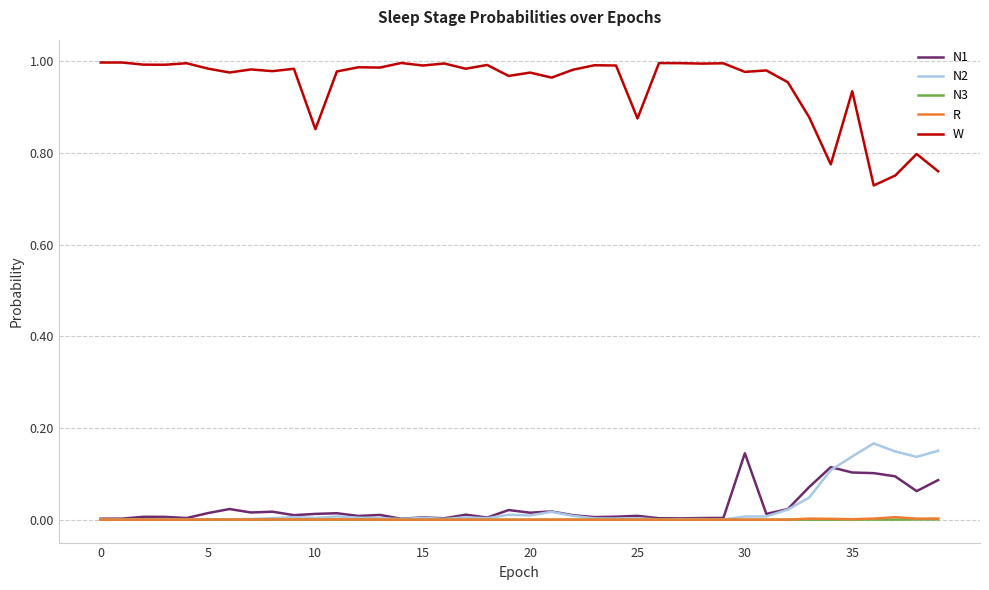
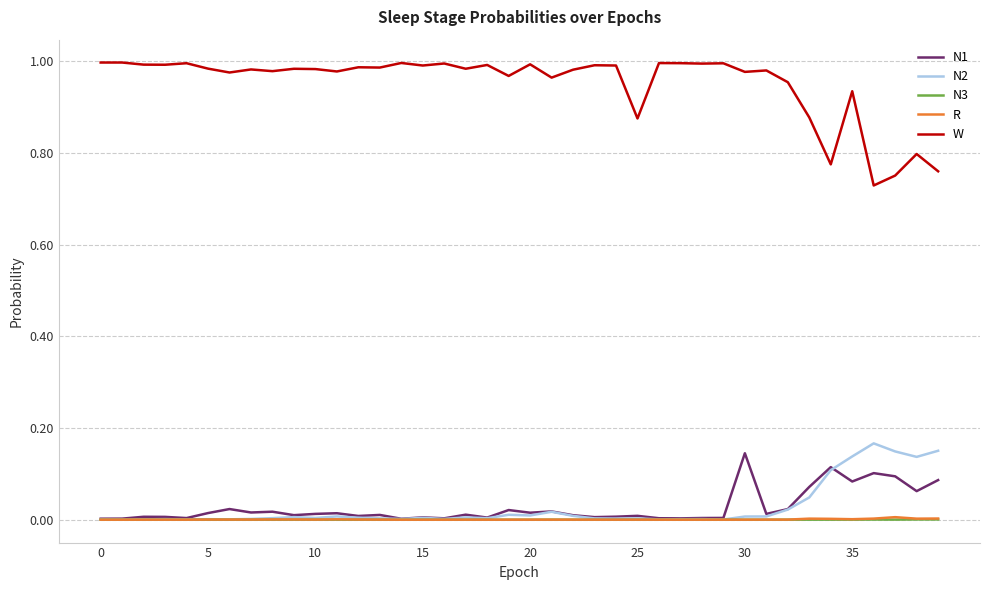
W, 10: 0.85 -> 0.98
W, 20: 0.98 -> 0.99
N1, 35: 0.10 -> 0.08
